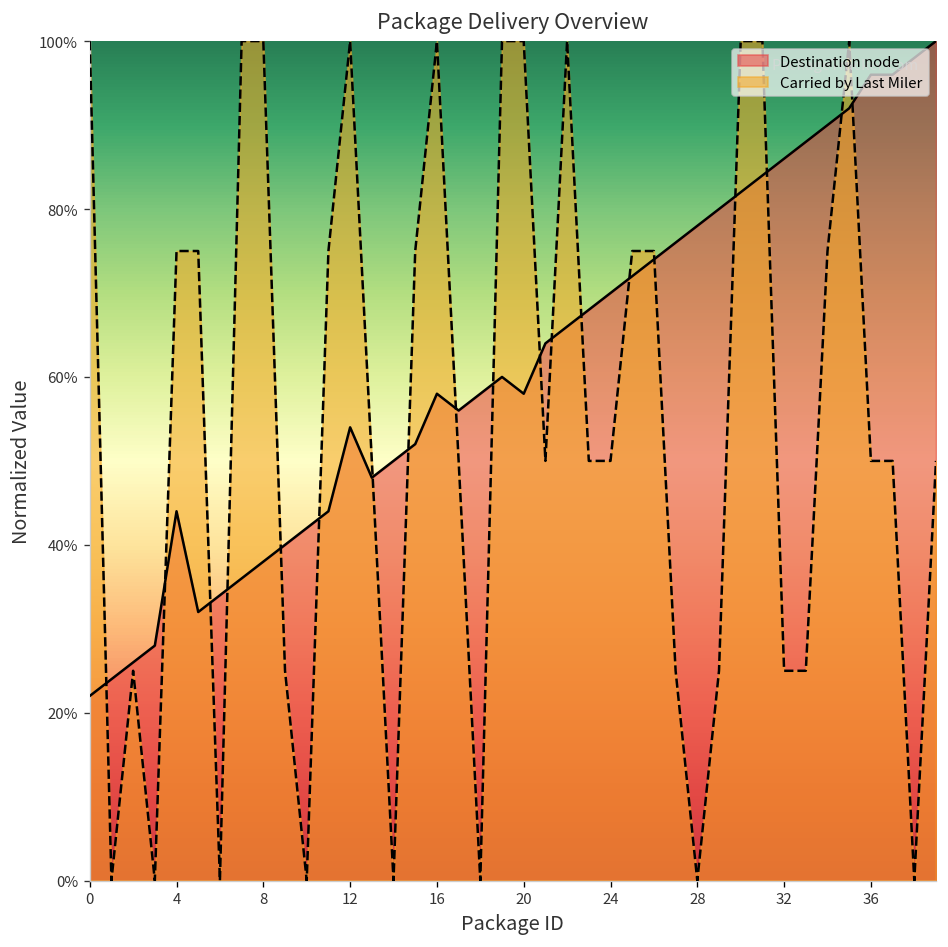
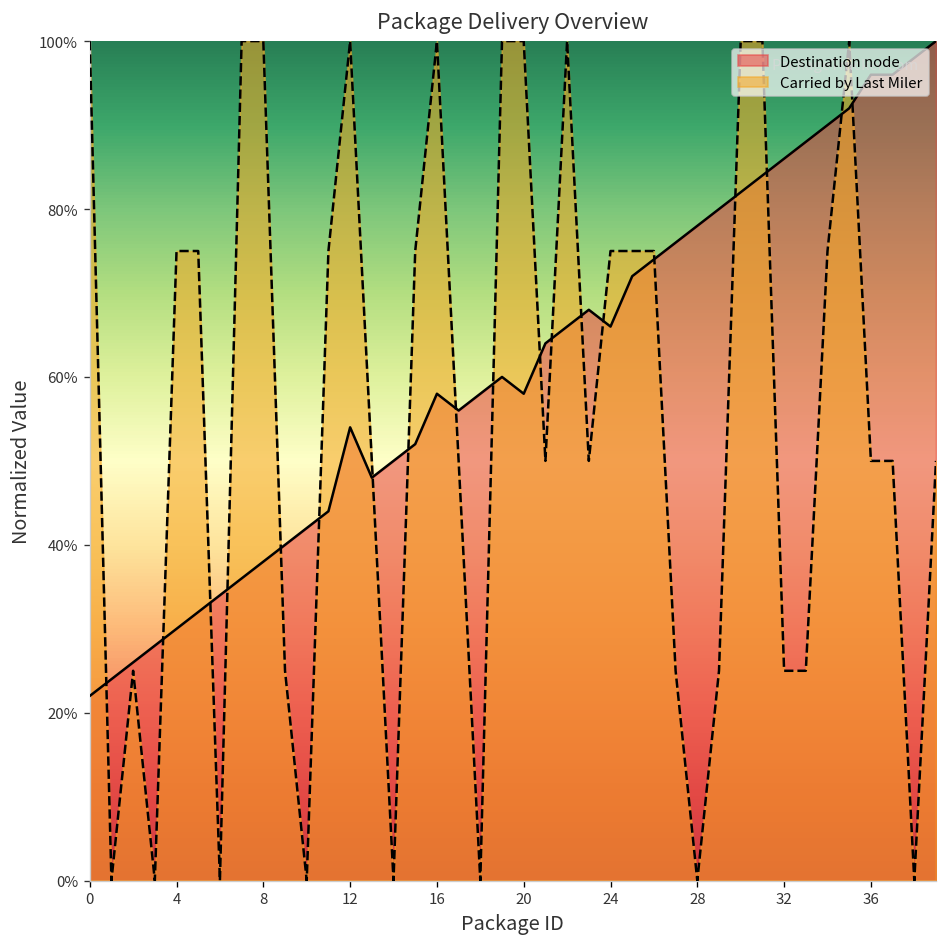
Destination node, 4: 44% -> 30%
Destination node, 24: 70% -> 66%
Carried by Last Miler, 24: 50% -> 75%
